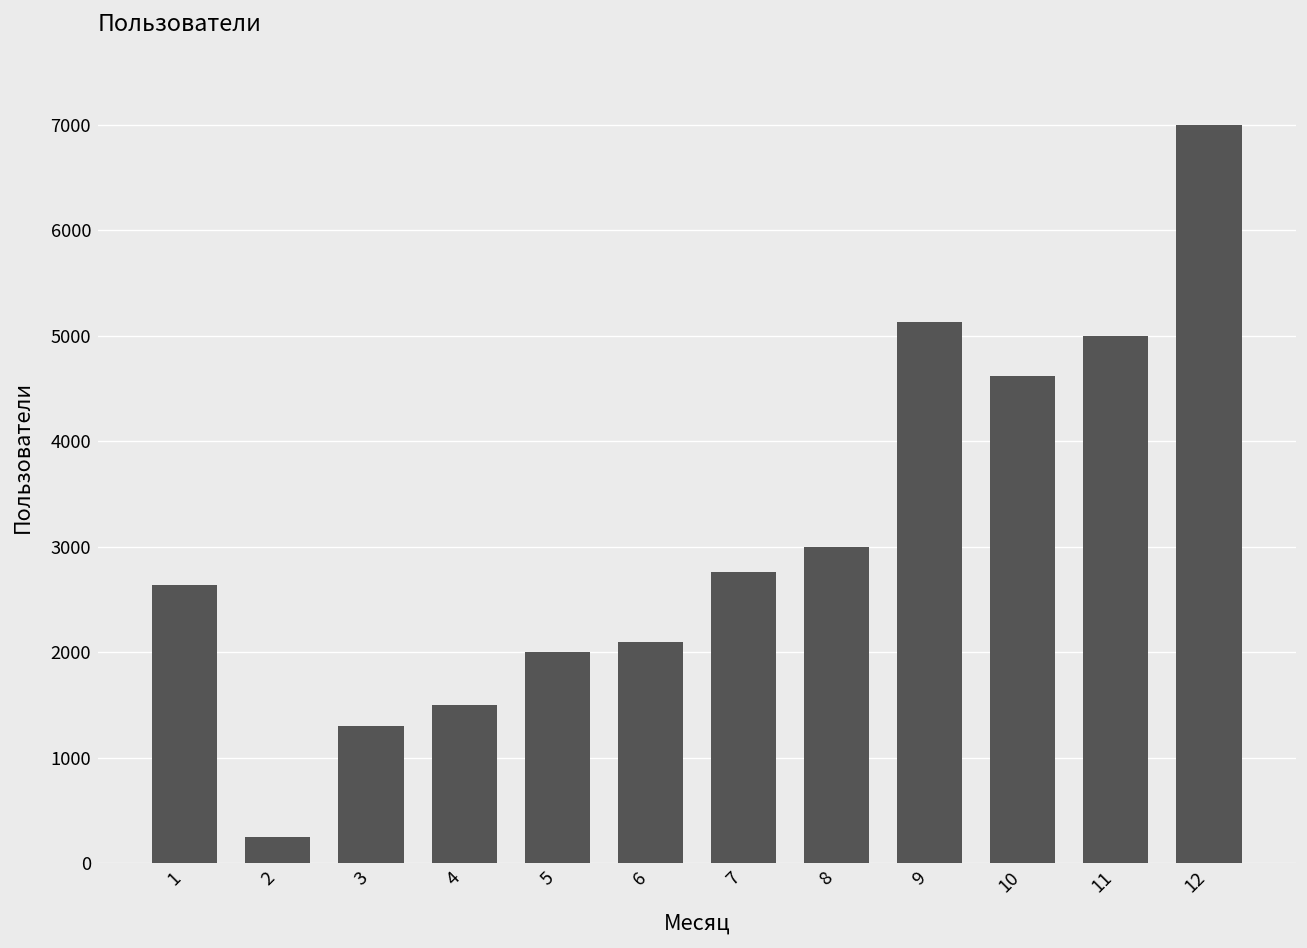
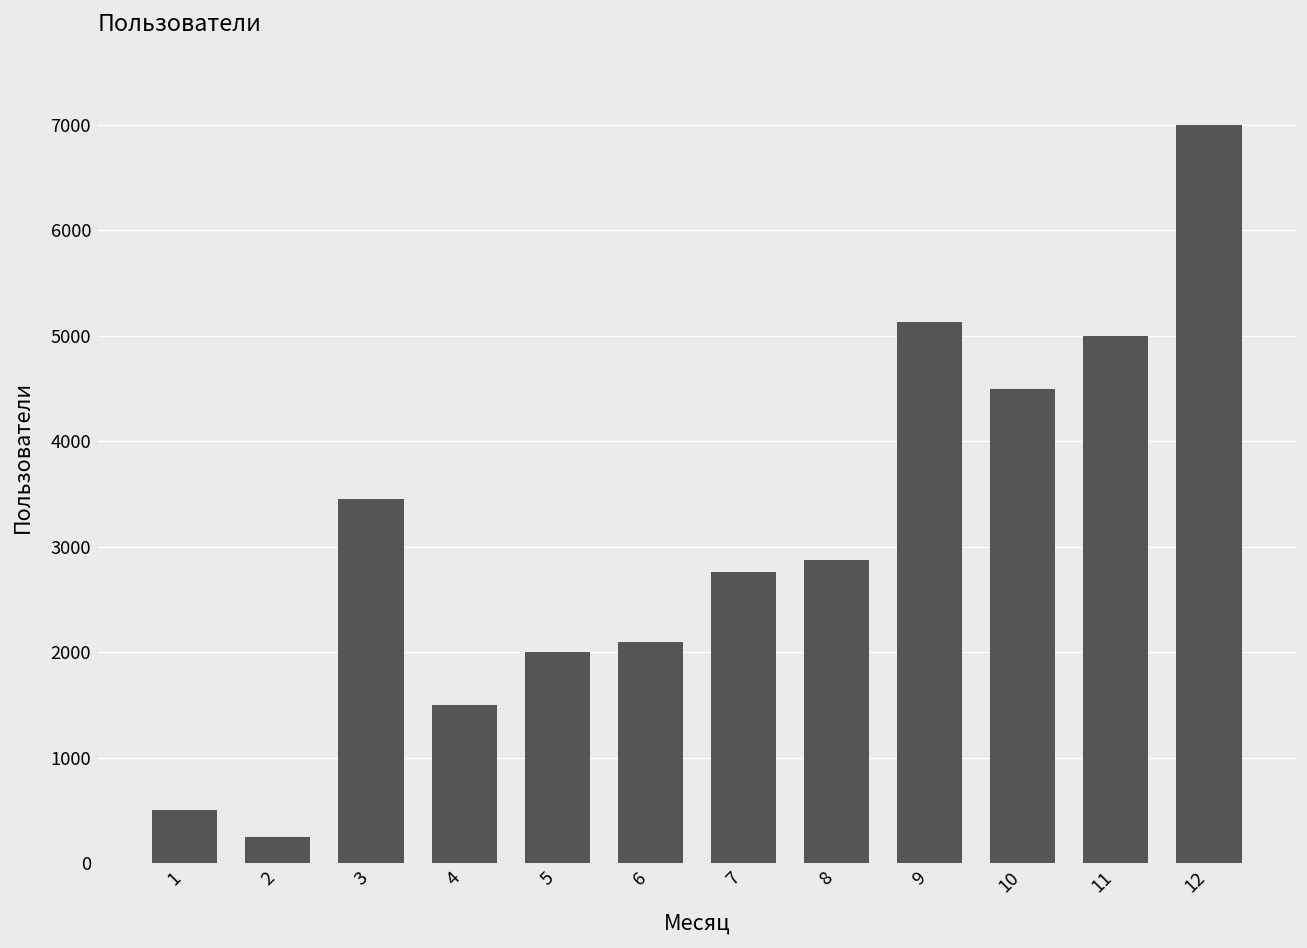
1: 2600 -> 500
3: 1300 -> 3500
8: 3000 -> 2900
10: 4600 -> 4500
